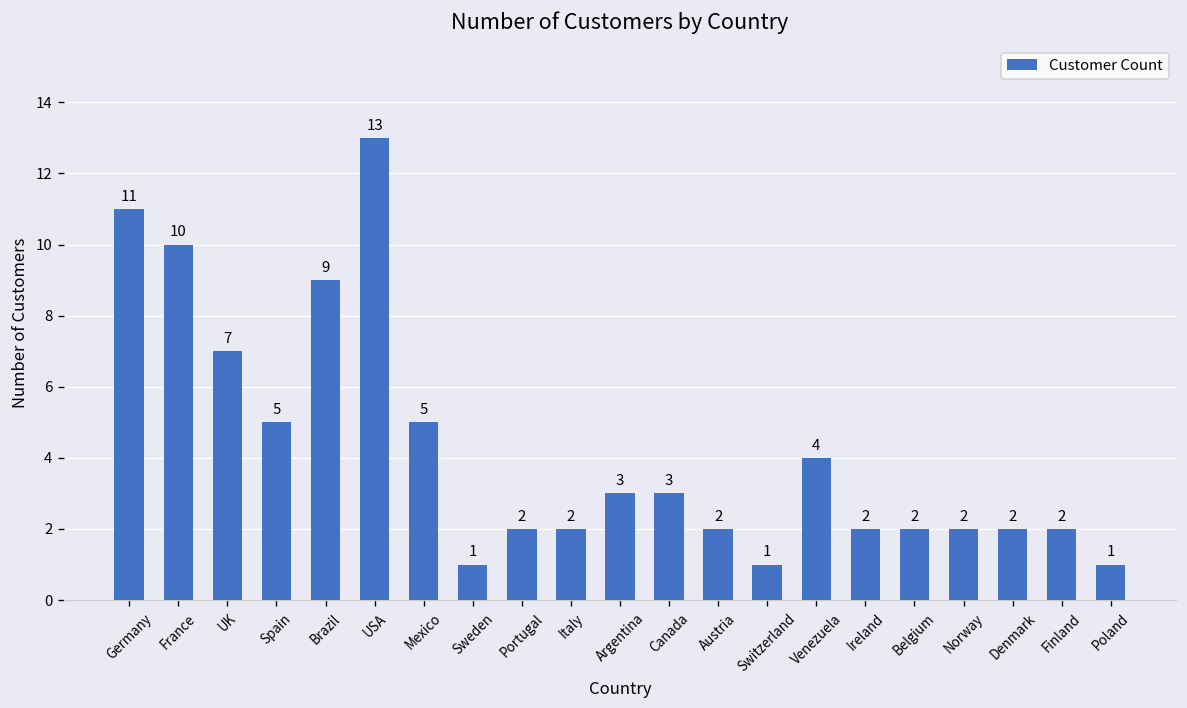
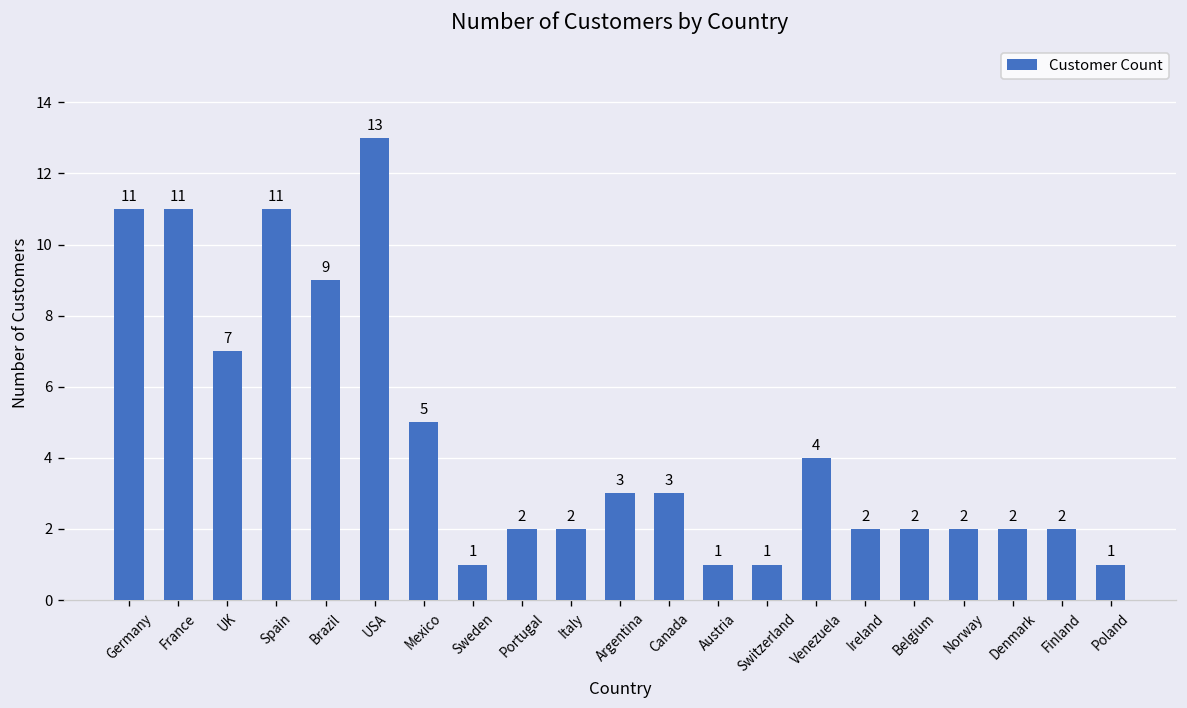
France: 10 -> 11
Spain: 5 -> 11
Austria: 2 -> 1
